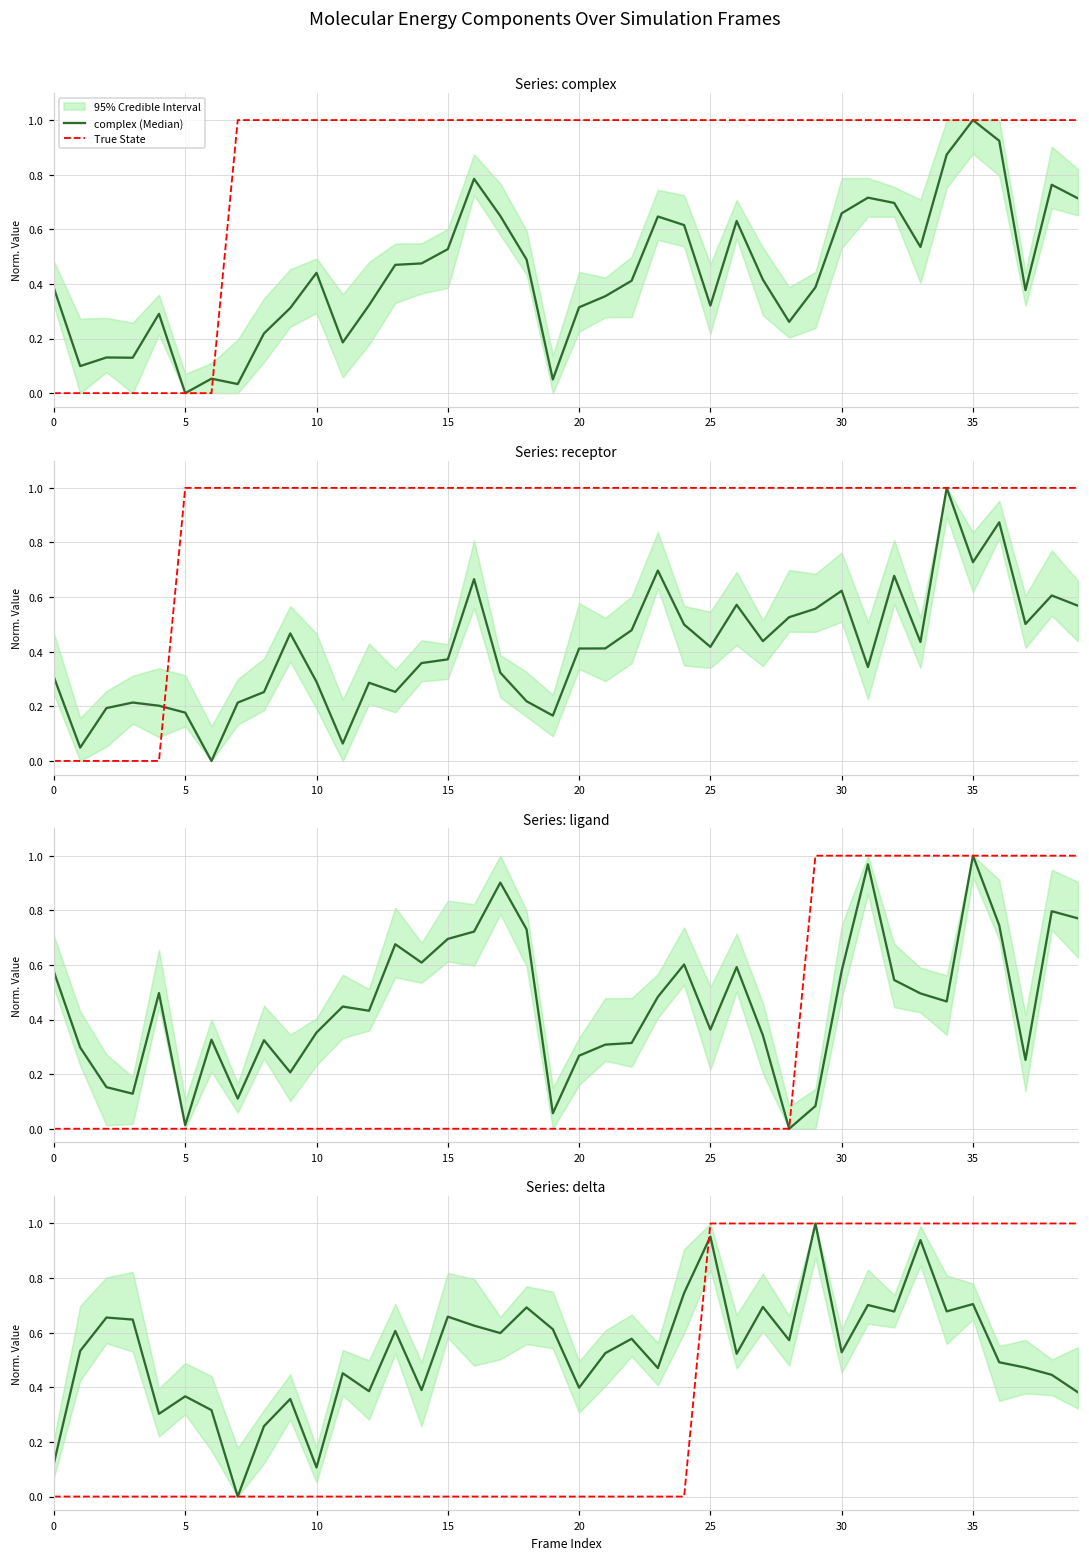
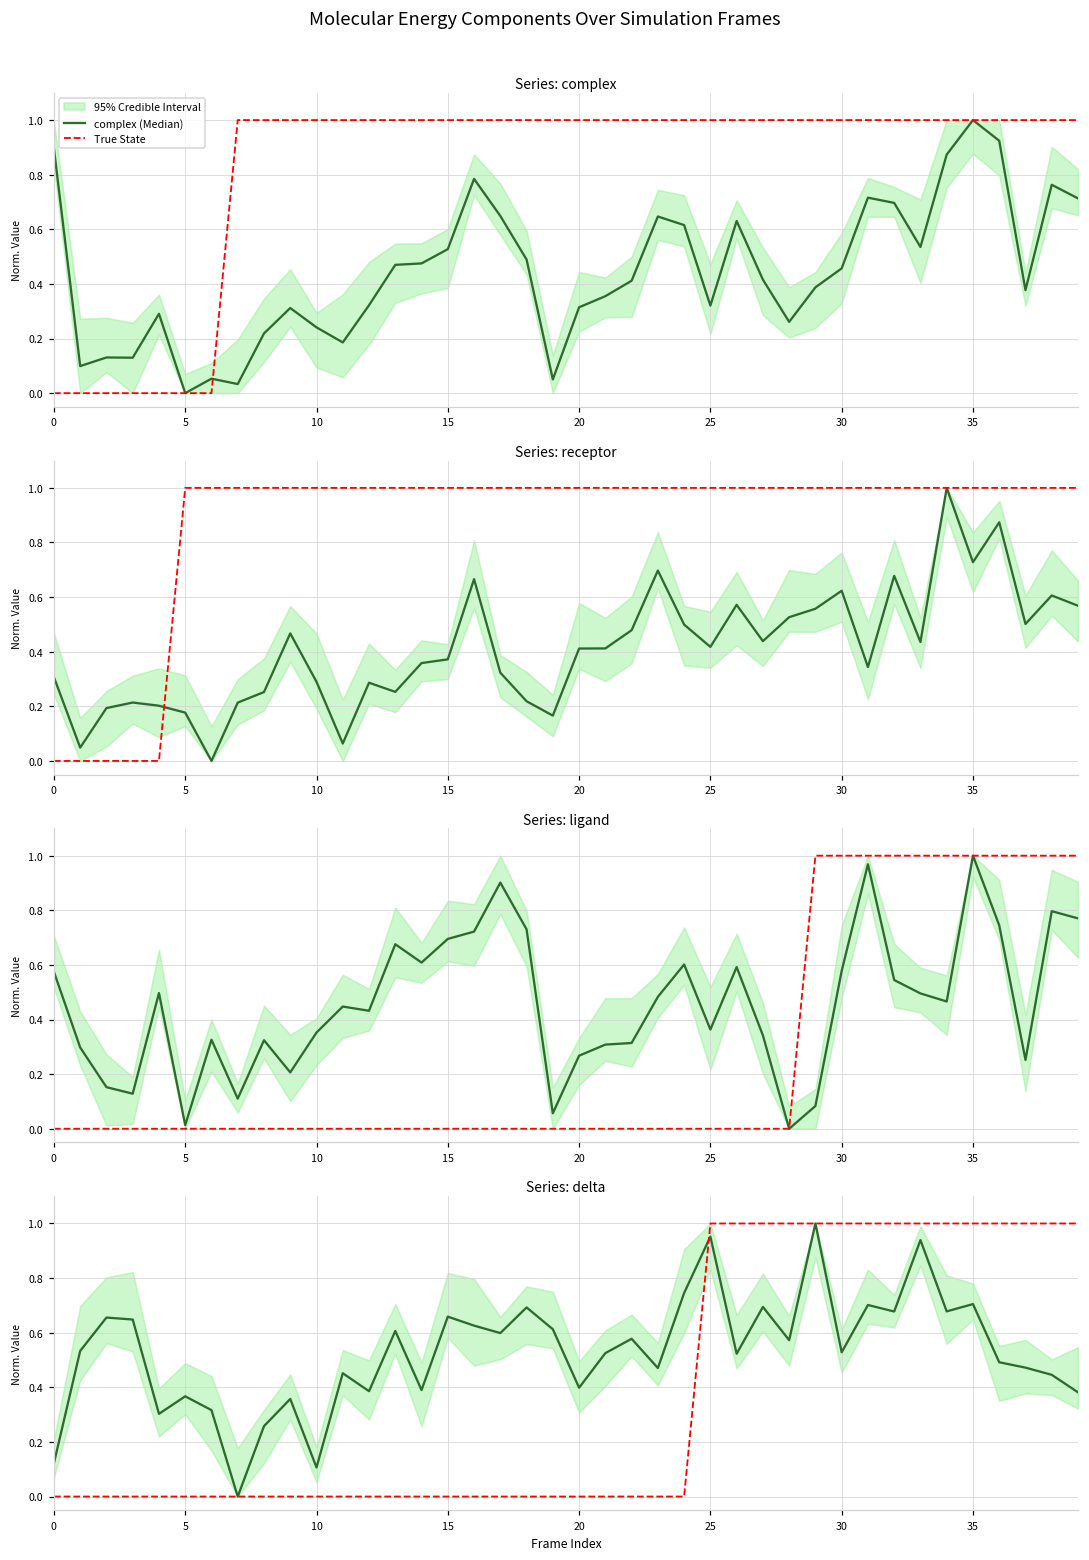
Series: complex, complex (Median), 0: 0.38 -> 0.90
Series: complex, complex (Median), 10: 0.44 -> 0.24
Series: complex, complex (Median), 30: 0.66 -> 0.46
